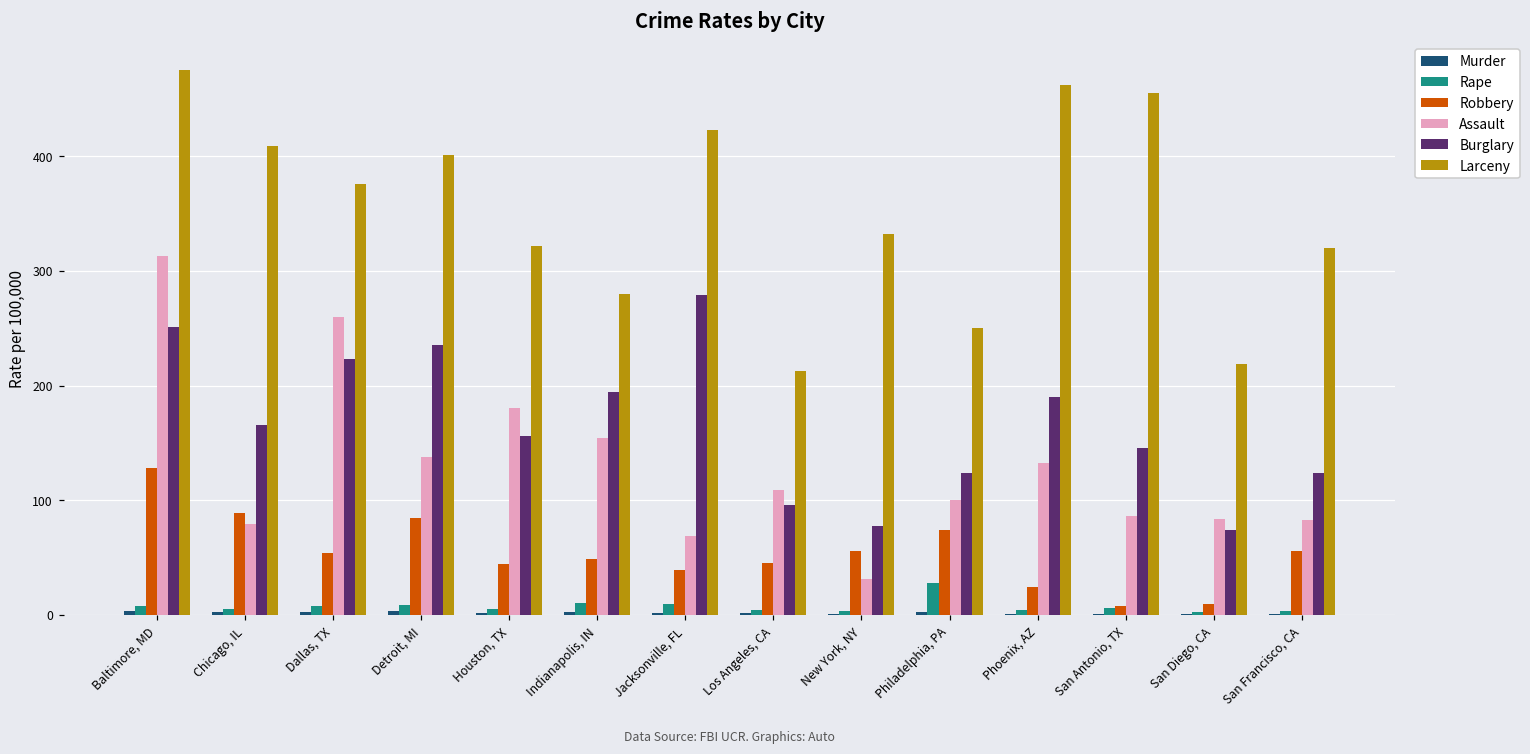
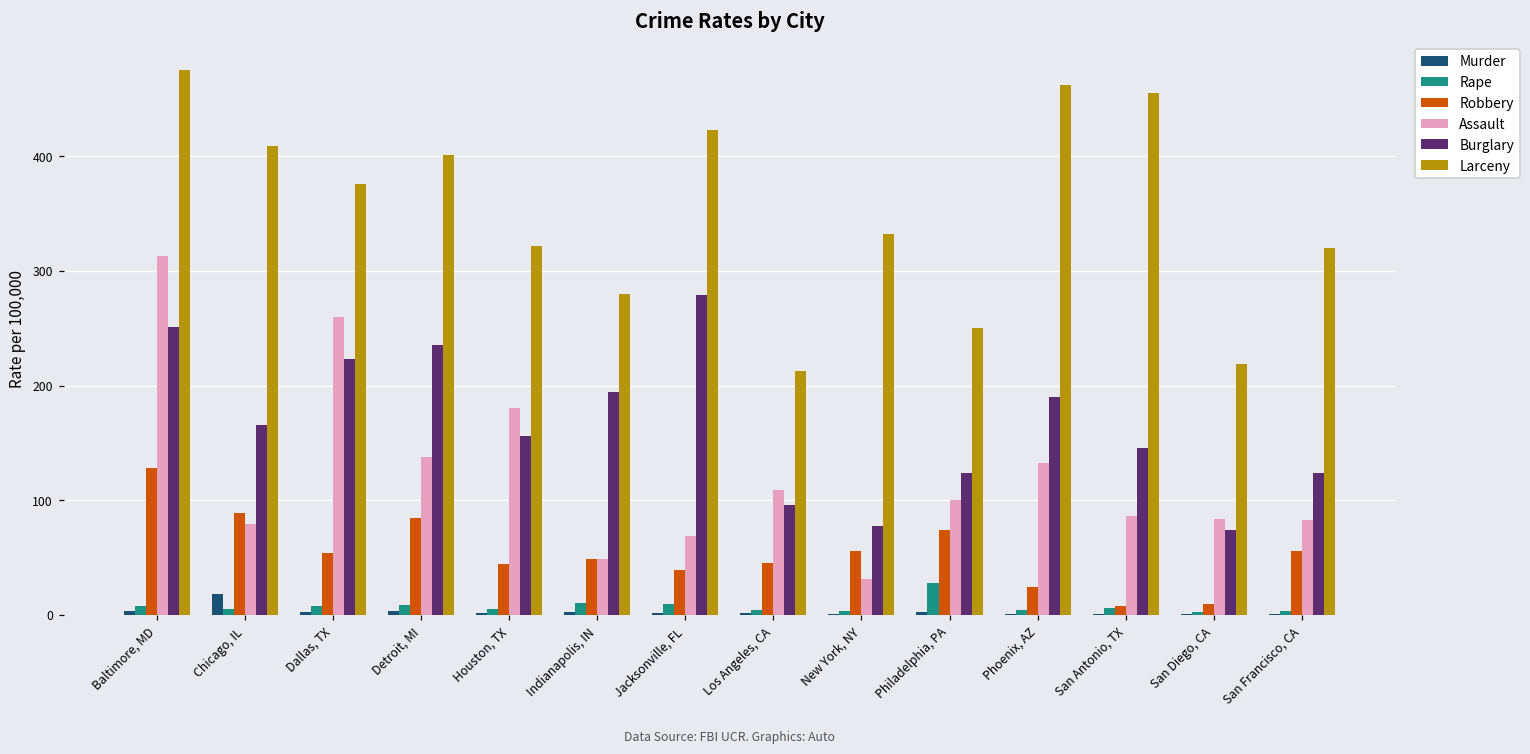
Murder, Chicago, IL: 3 -> 19
Assault, Indianapolis, IN: 154 -> 49
